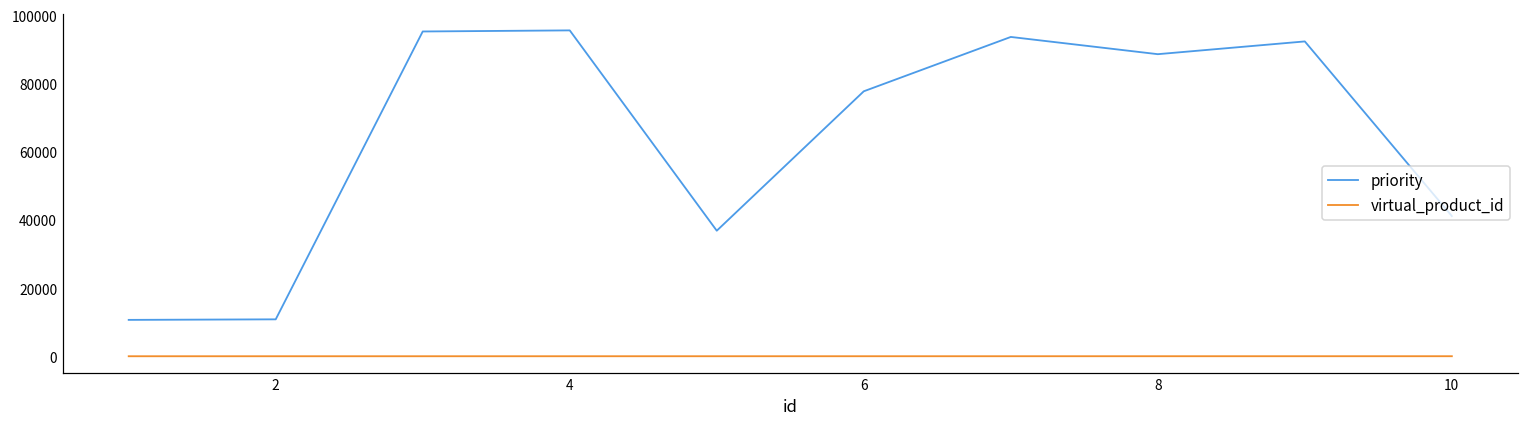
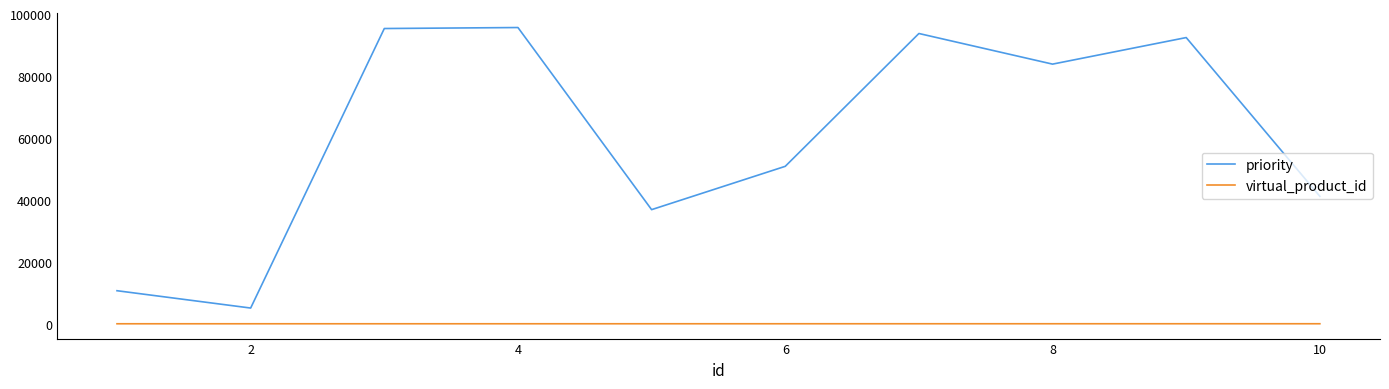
priority, 2: 11000 -> 5000
priority, 6: 78000 -> 51000
priority, 8: 89000 -> 84000
